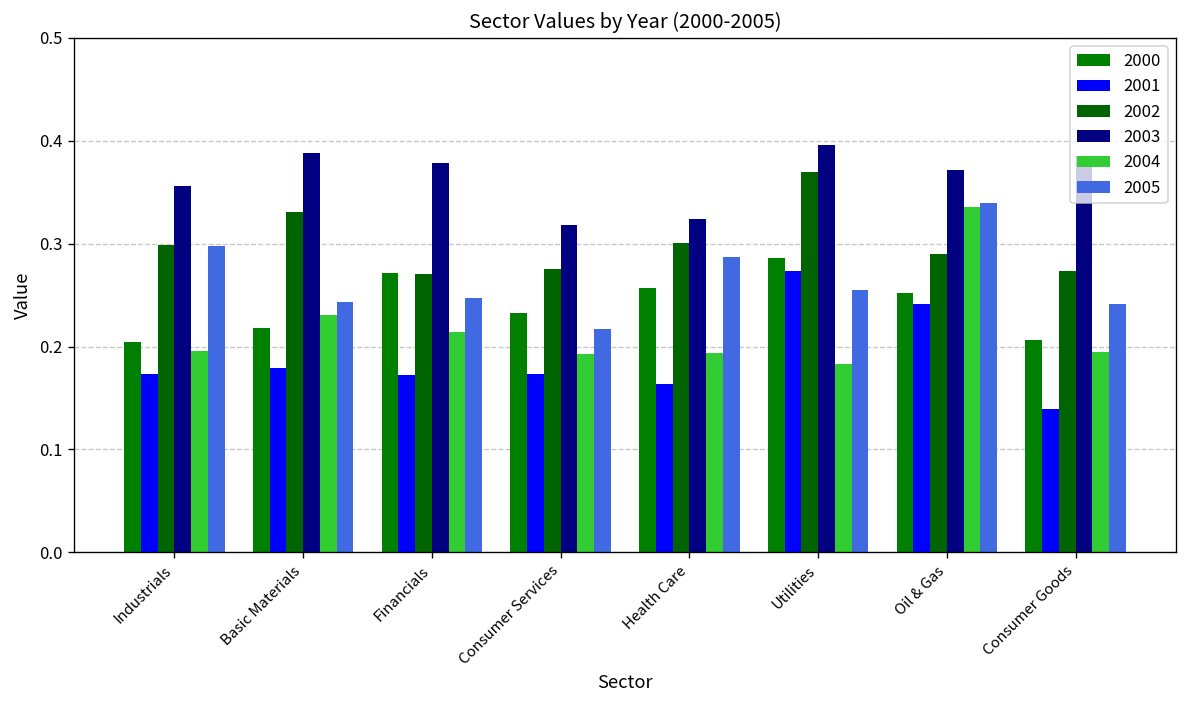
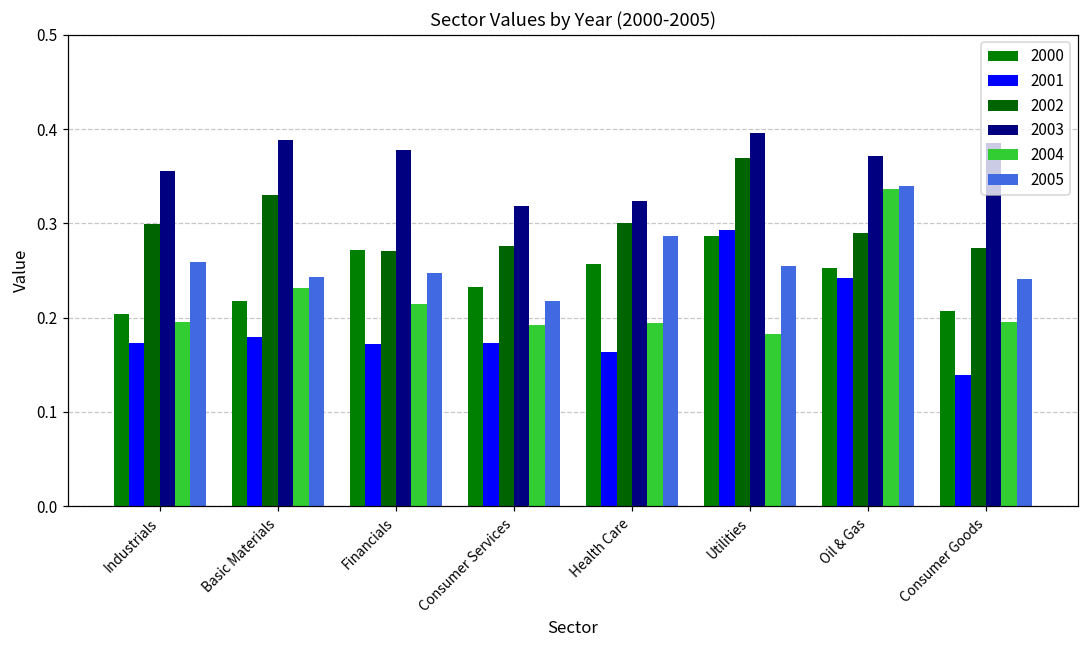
2005, Industrials: 0.30 -> 0.26
2001, Utilities: 0.27 -> 0.29
